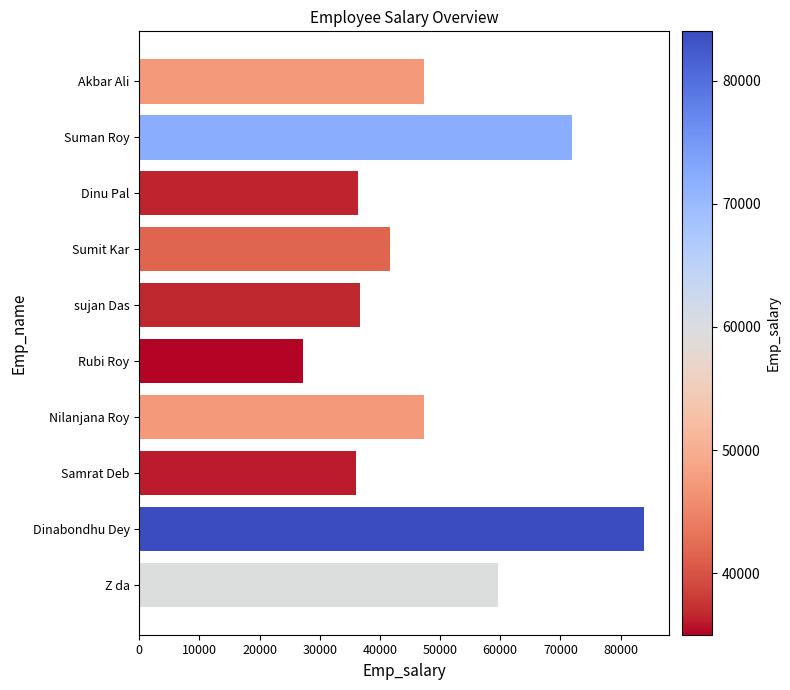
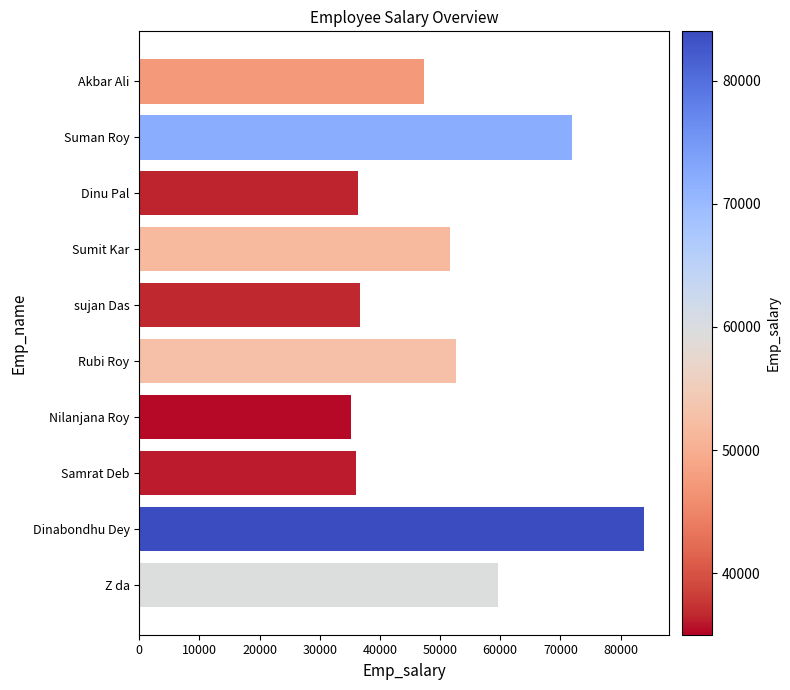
Sumit Kar: 42000 -> 52000
Rubi Roy: 27000 -> 53000
Nilanjana Roy: 47000 -> 35000
